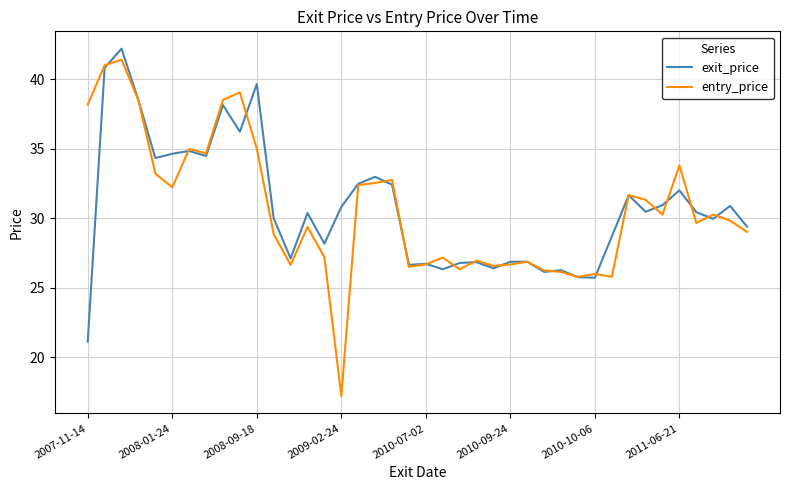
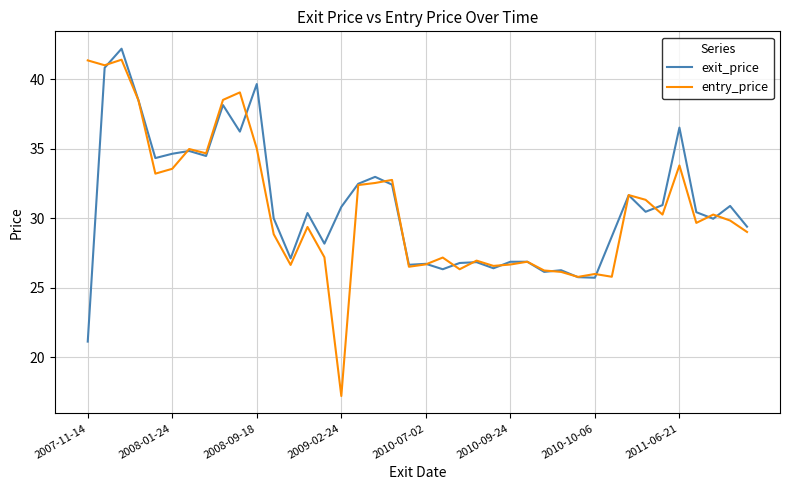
entry_price, 2007-11-14: 38.2 -> 41.4
entry_price, 2008-01-24: 32.2 -> 33.6
exit_price, 2011-06-21: 32.0 -> 36.5
